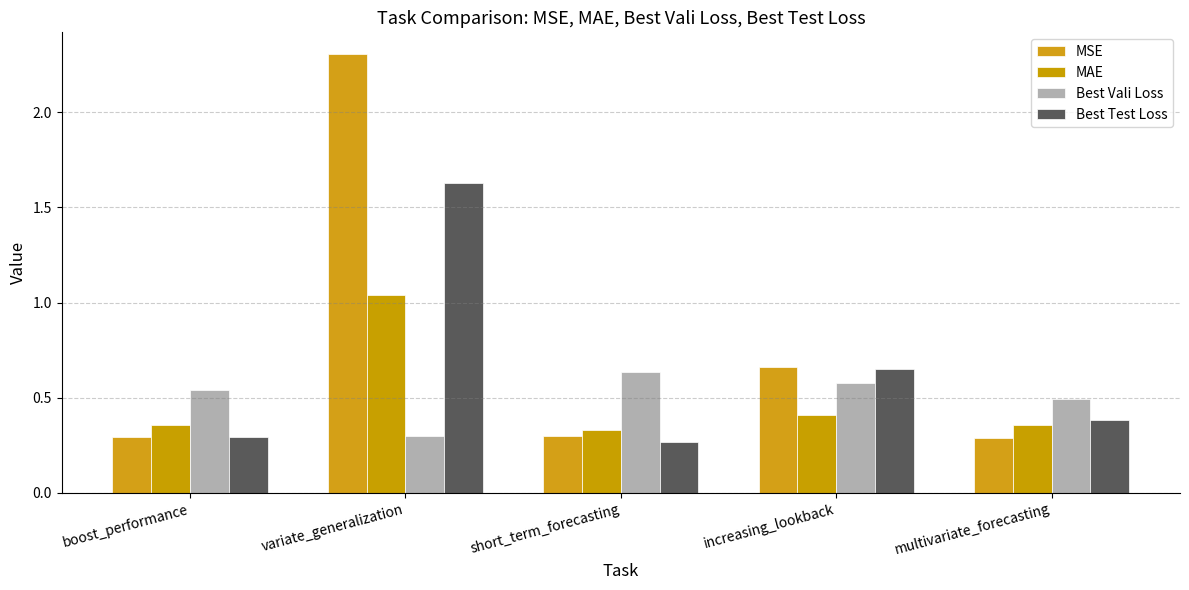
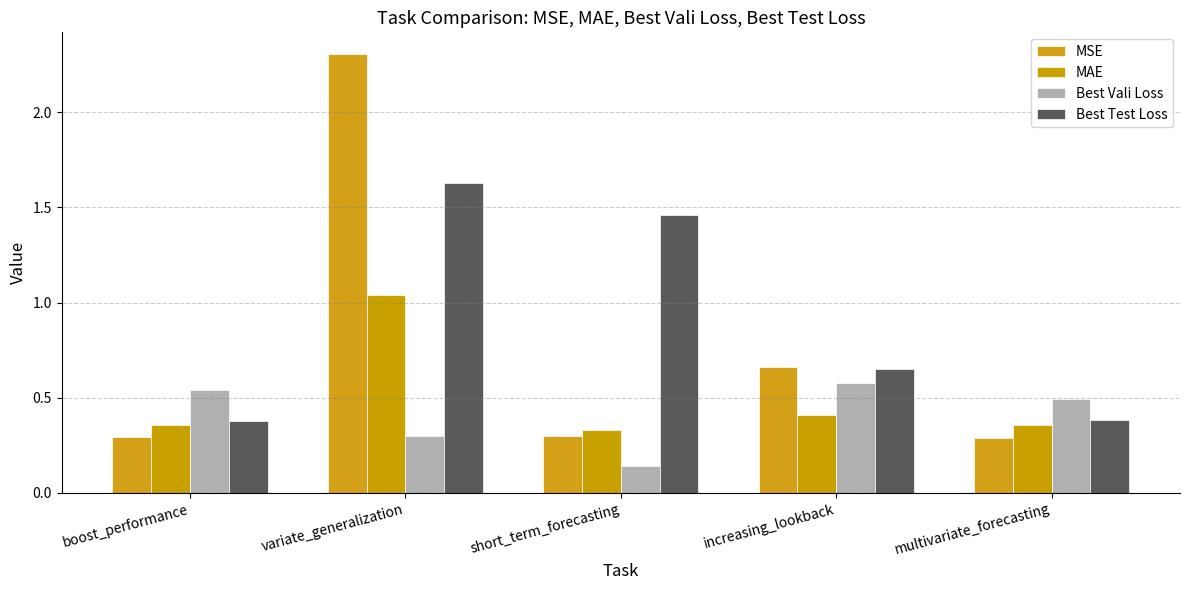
Best Test Loss, boost_performance: 0.29 -> 0.38
Best Vali Loss, short_term_forecasting: 0.63 -> 0.14
Best Test Loss, short_term_forecasting: 0.27 -> 1.46
